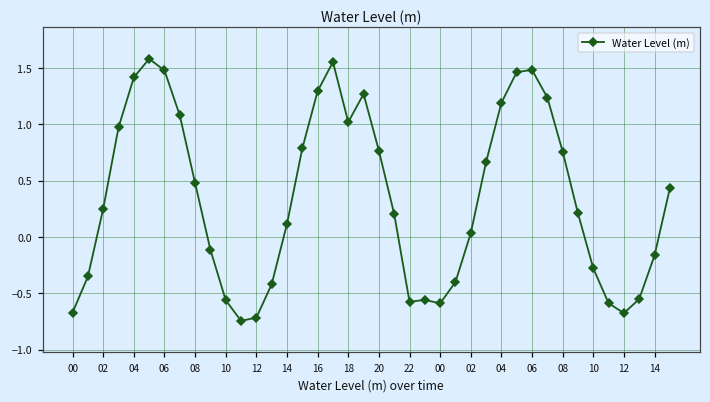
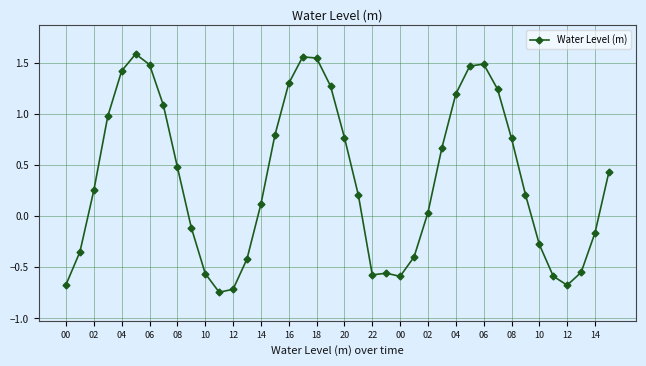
18: 1.02 -> 1.54
